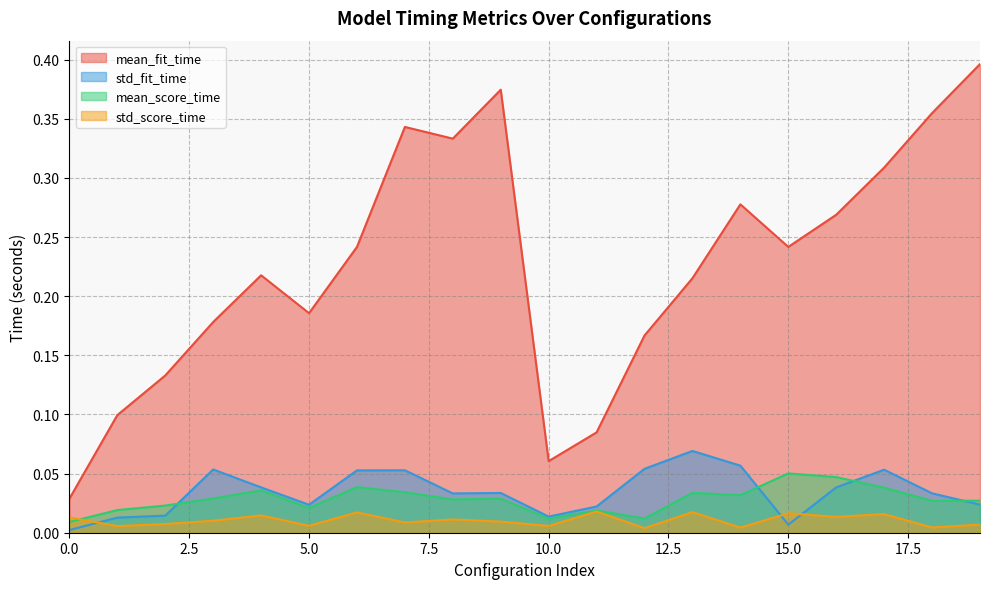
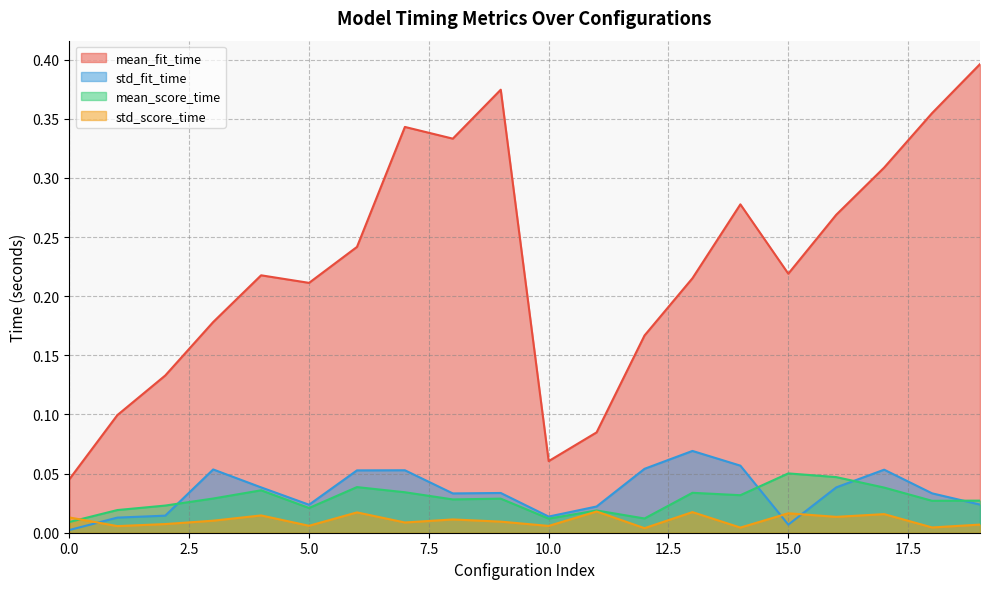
mean_fit_time, 0.0: 0.029 -> 0.045
mean_fit_time, 5.0: 0.186 -> 0.211
mean_fit_time, 15.0: 0.242 -> 0.219
